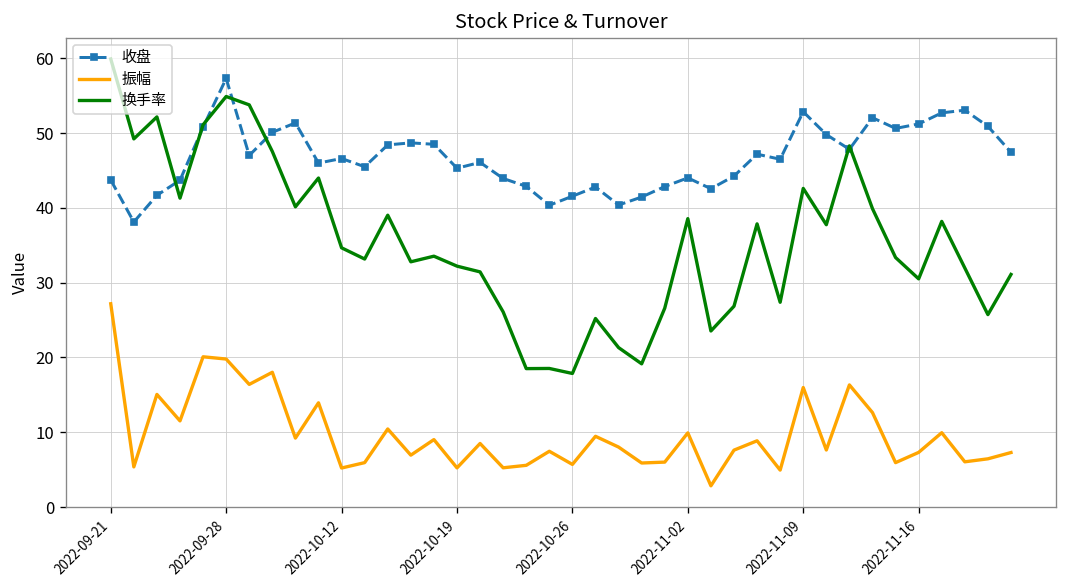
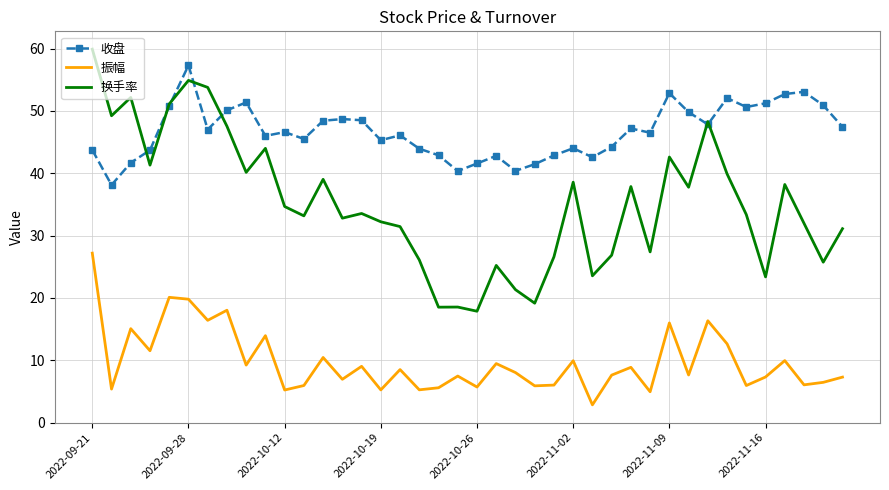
换手率, 2022-11-16: 31 -> 23
